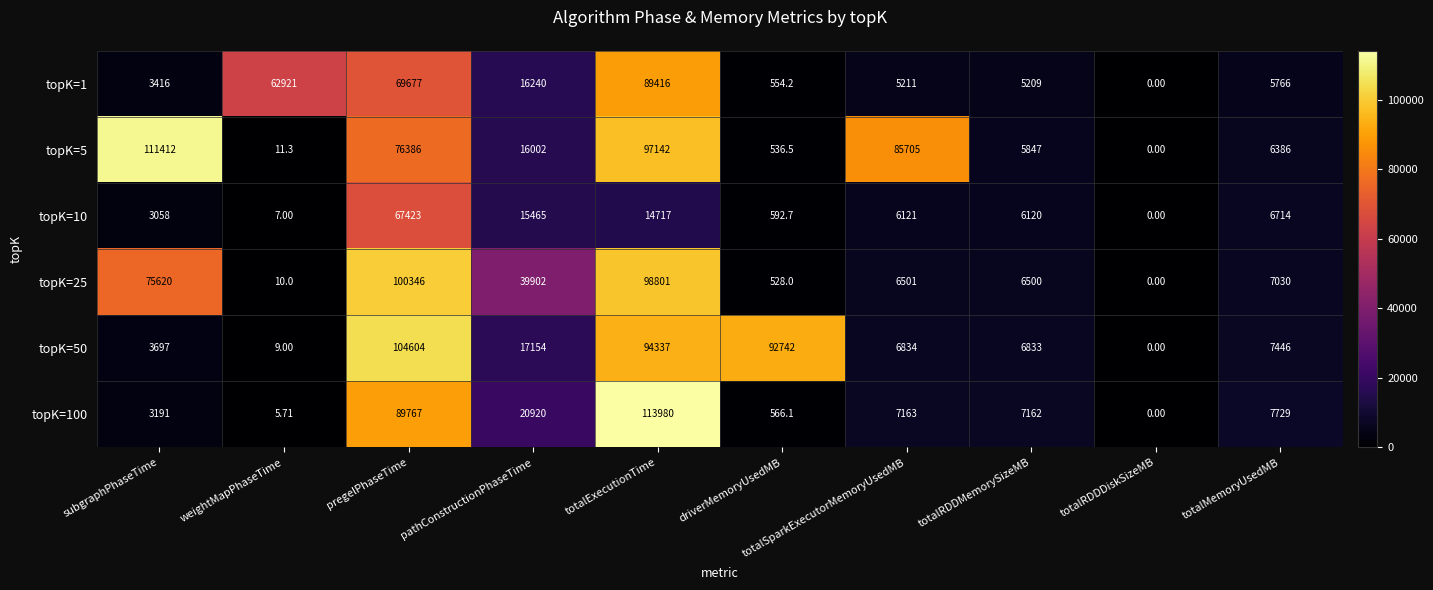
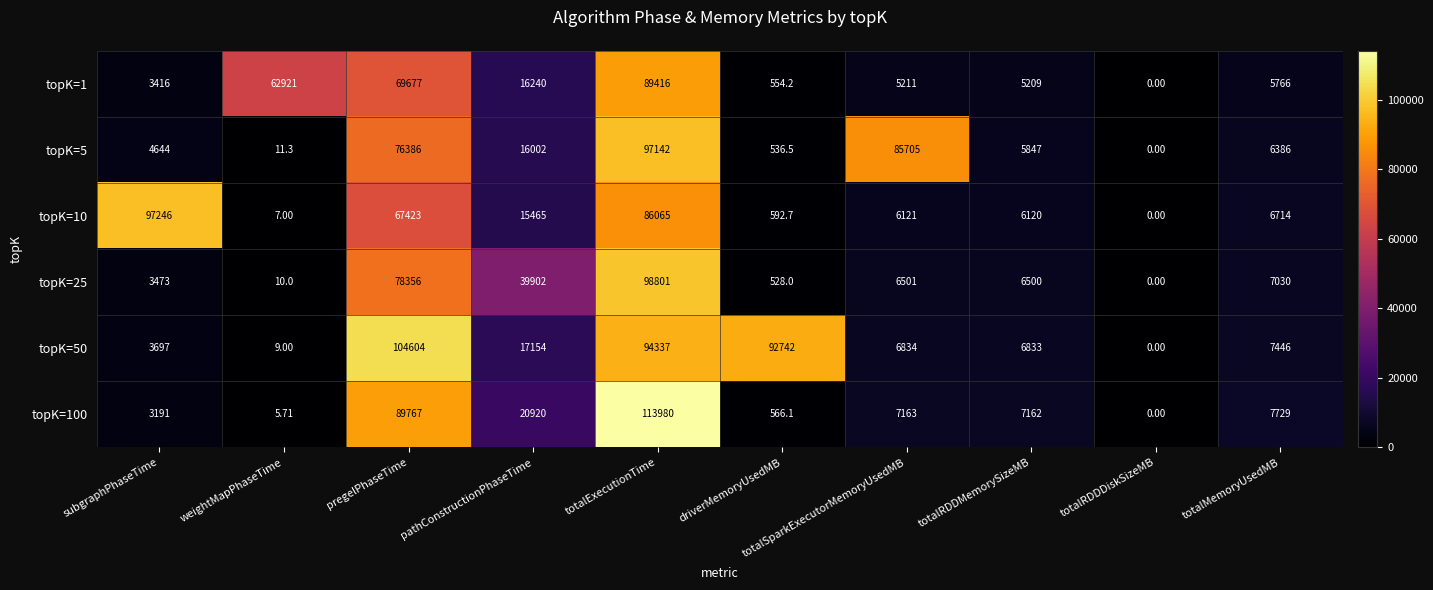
topK=5, subgraphPhaseTime: 111412 -> 4644
topK=10, subgraphPhaseTime: 3058 -> 97246
topK=10, totalExecutionTime: 14717 -> 86065
topK=25, subgraphPhaseTime: 75620 -> 3473
topK=25, pregelPhaseTime: 100346 -> 78356
